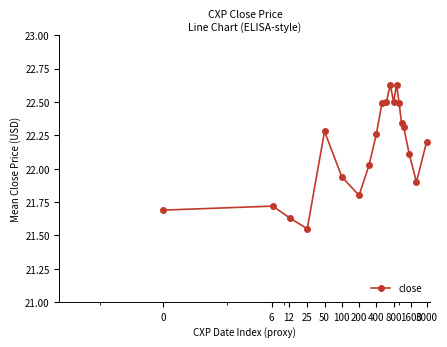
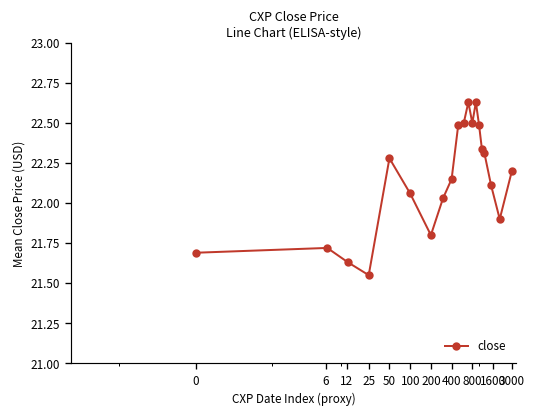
100: 21.94 -> 22.06
400: 22.26 -> 22.15
